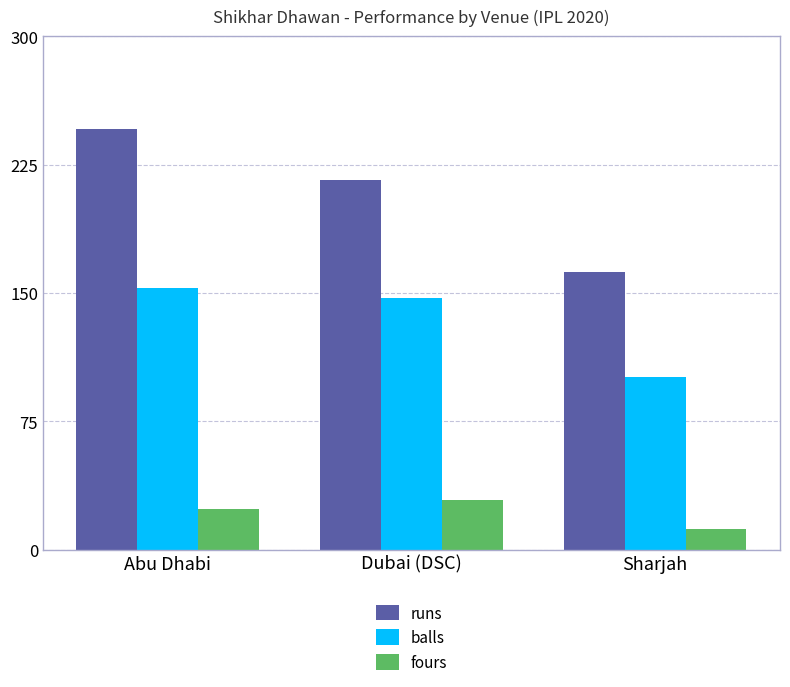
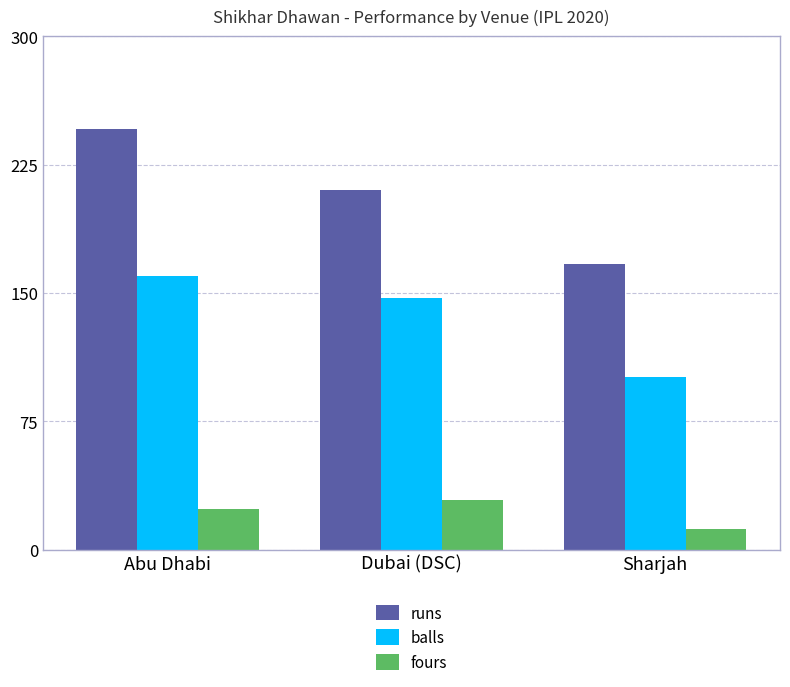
balls, Abu Dhabi: 153 -> 160
runs, Dubai (DSC): 216 -> 210
runs, Sharjah: 162 -> 167
